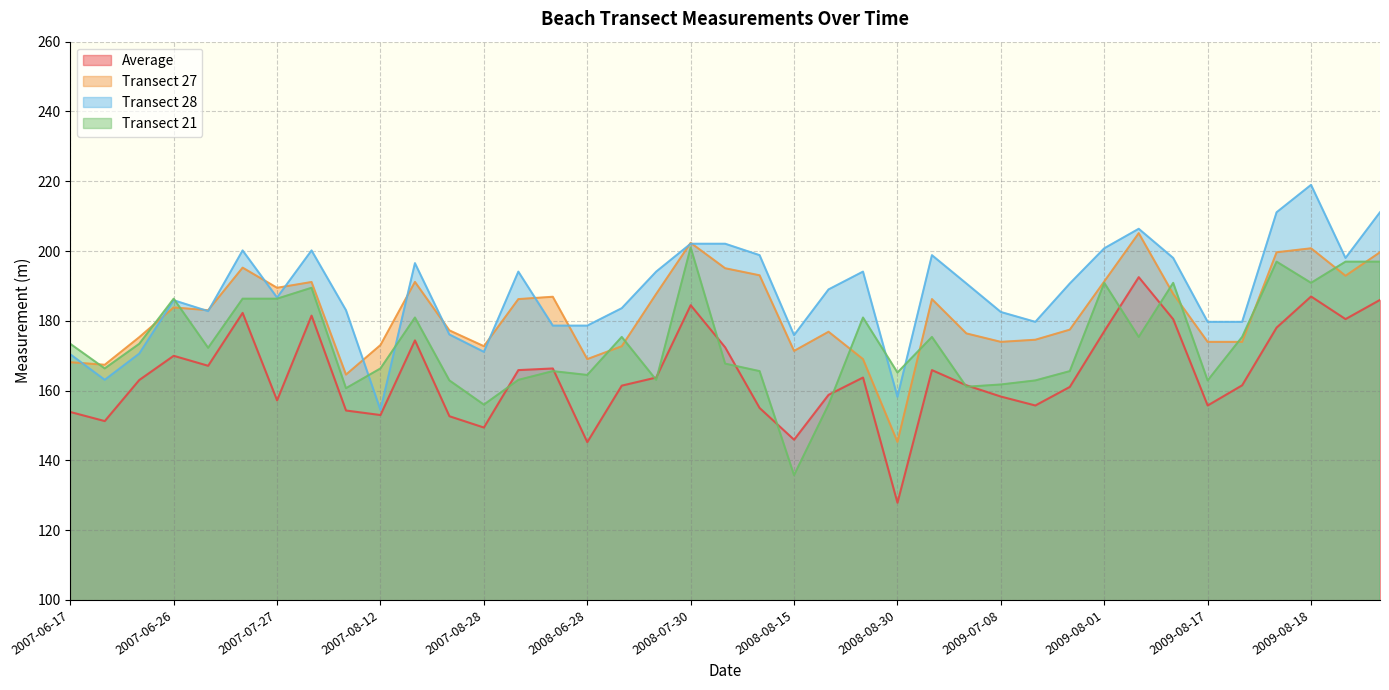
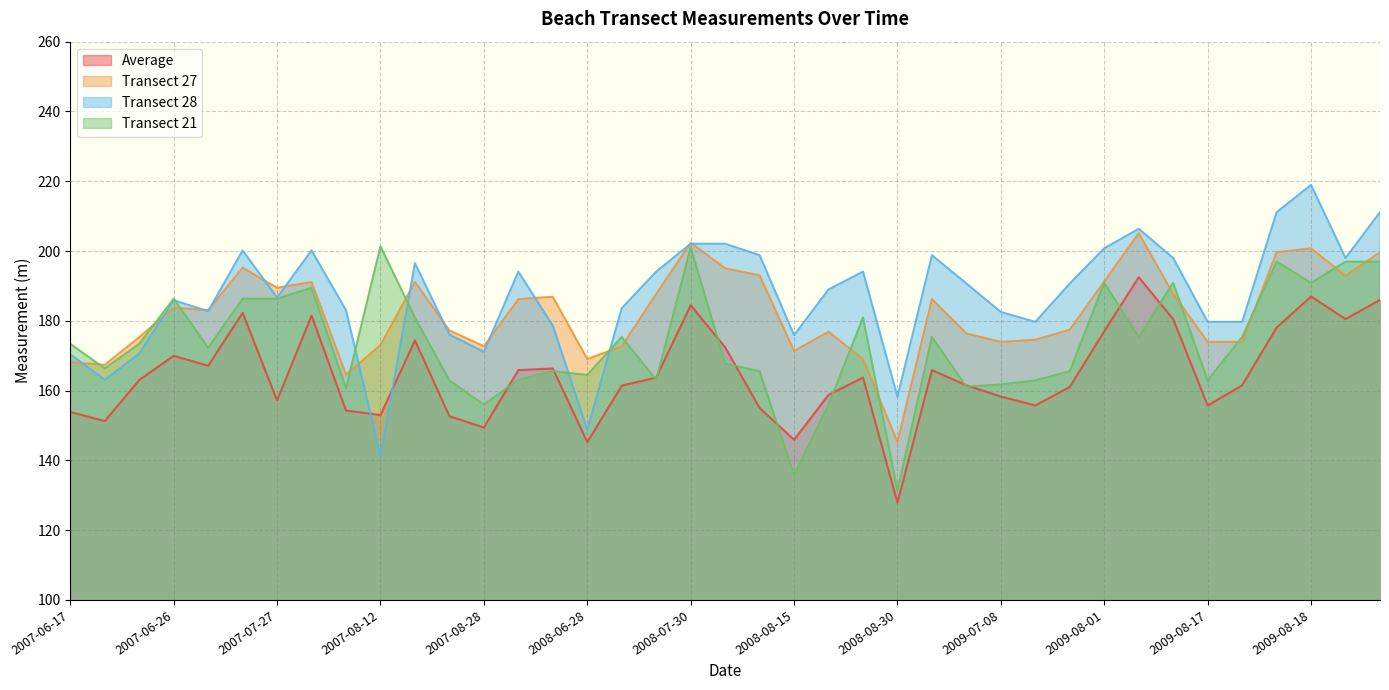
Transect 28, 2007-08-12: 154 -> 141
Transect 21, 2007-08-12: 166 -> 201
Transect 28, 2008-06-28: 179 -> 149
Transect 21, 2008-08-30: 165 -> 131
